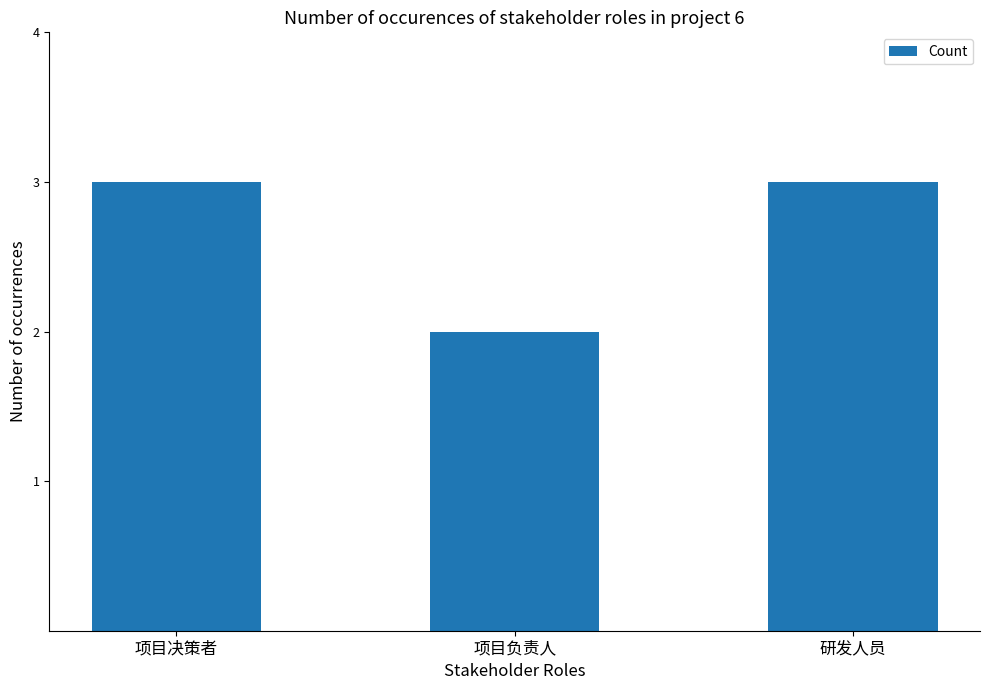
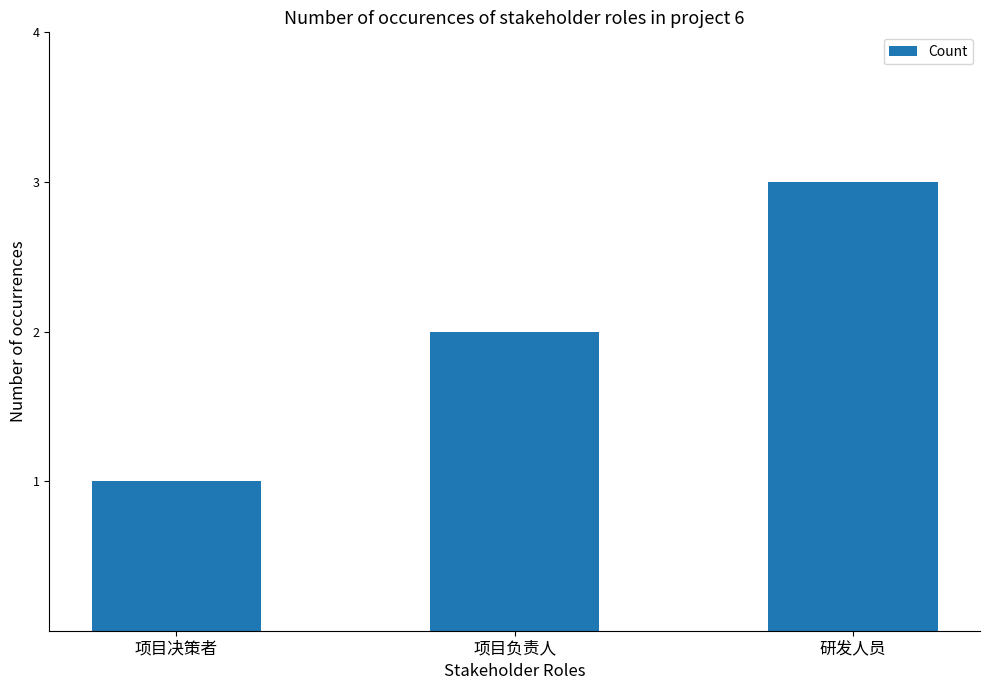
项目决策者: 3 -> 1
